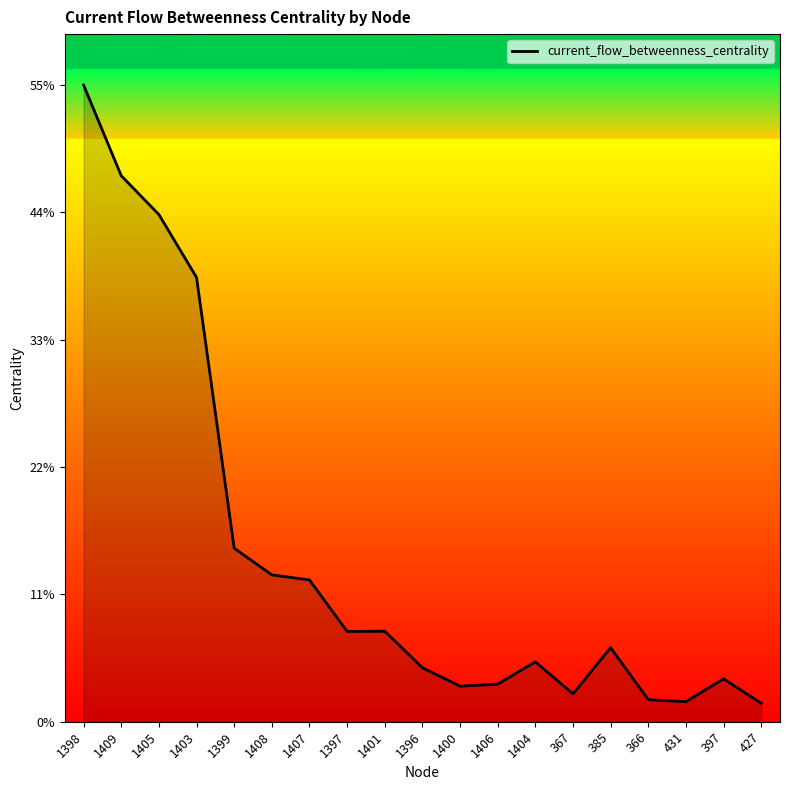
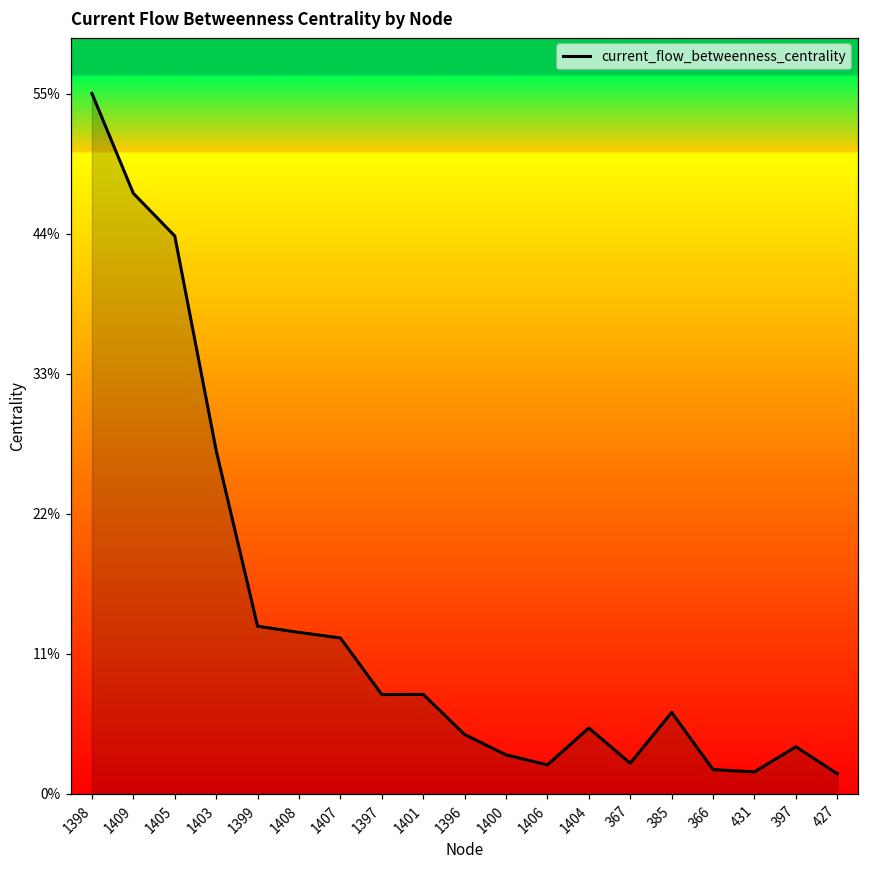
1403: 38.2% -> 26.9%
1399: 14.9% -> 13.1%
1406: 3.2% -> 2.3%
